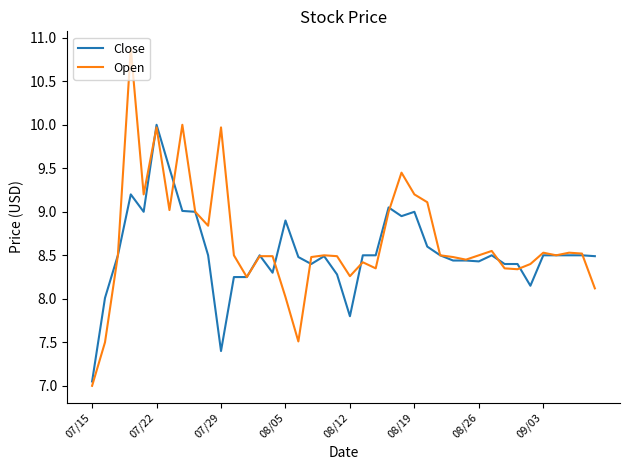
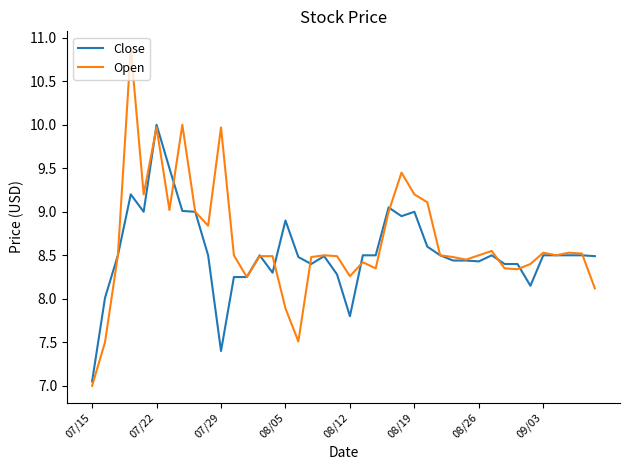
Open, 08/05: 8.0 -> 7.9
